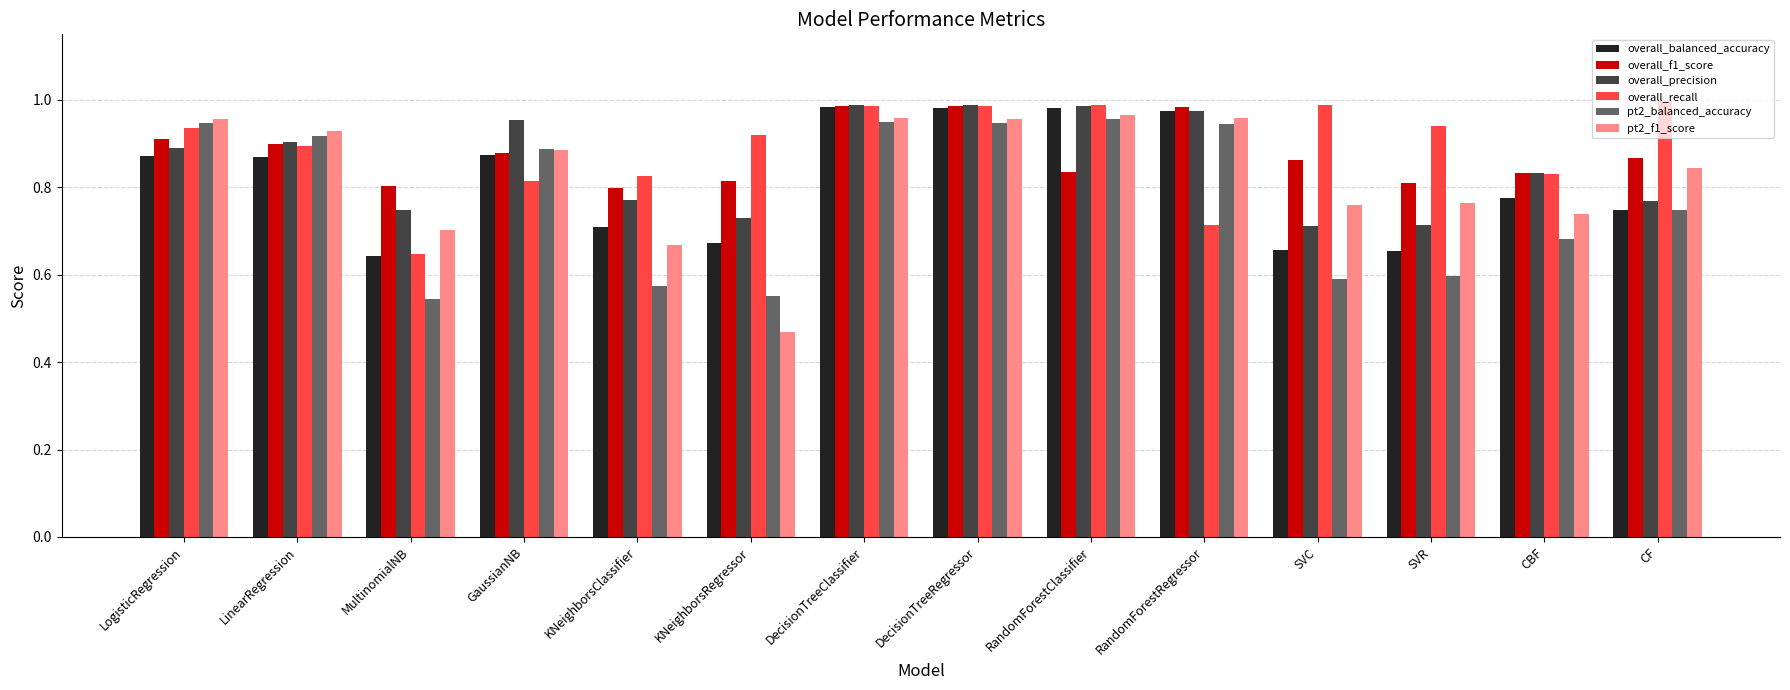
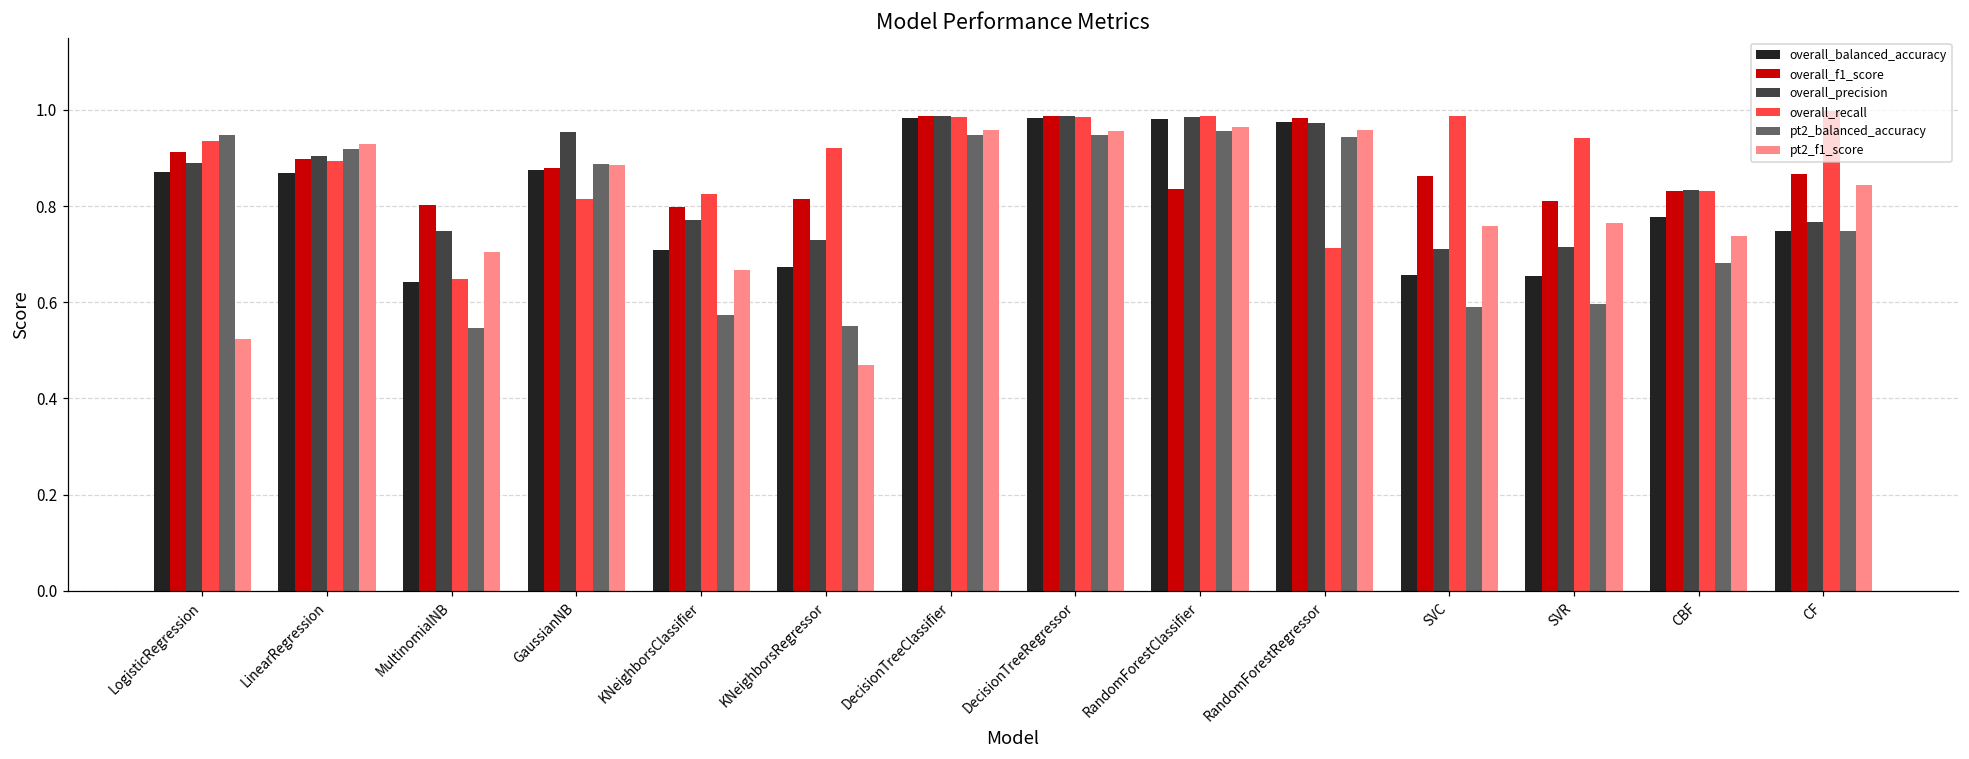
pt2_f1_score, LogisticRegression: 0.96 -> 0.52
